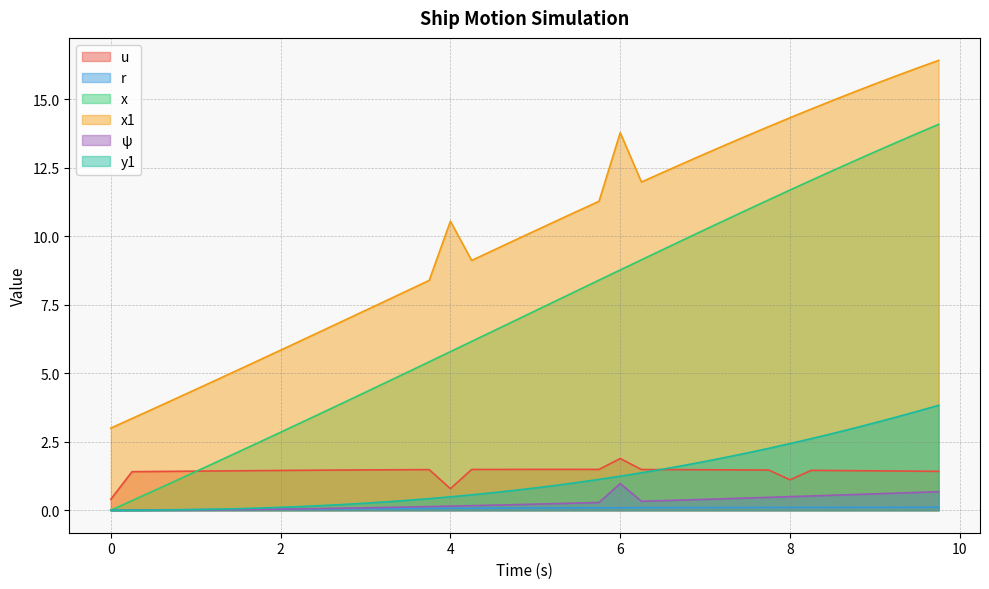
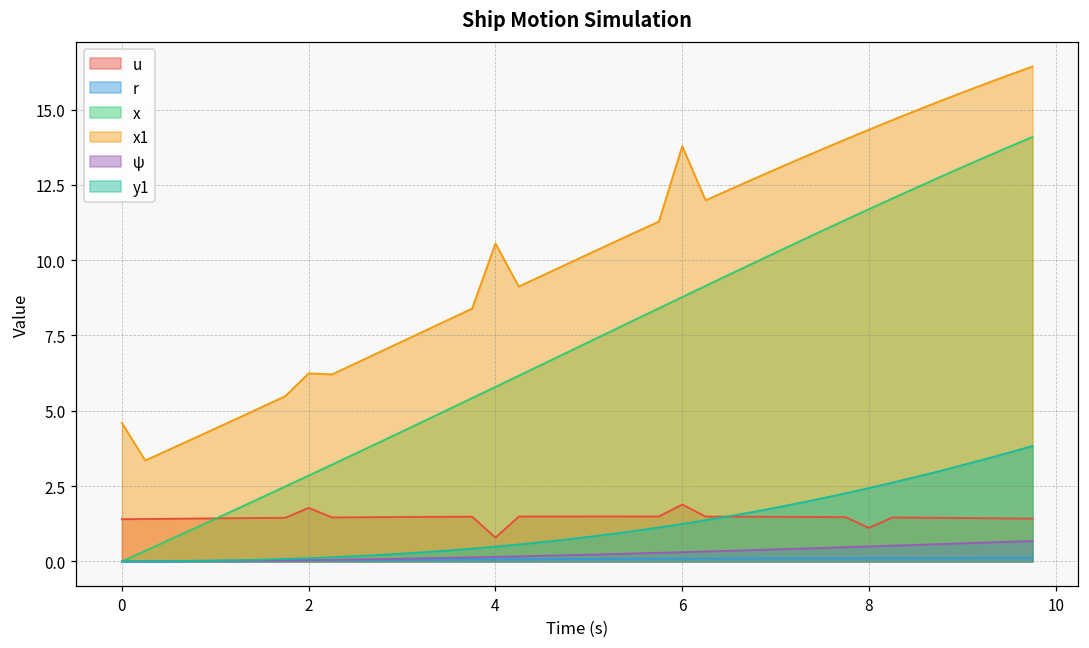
u, 0: 0.4 -> 1.4
x1, 0: 3.0 -> 4.6
u, 2: 1.5 -> 1.8
x1, 2: 5.8 -> 6.2
ψ, 6: 1.0 -> 0.3
